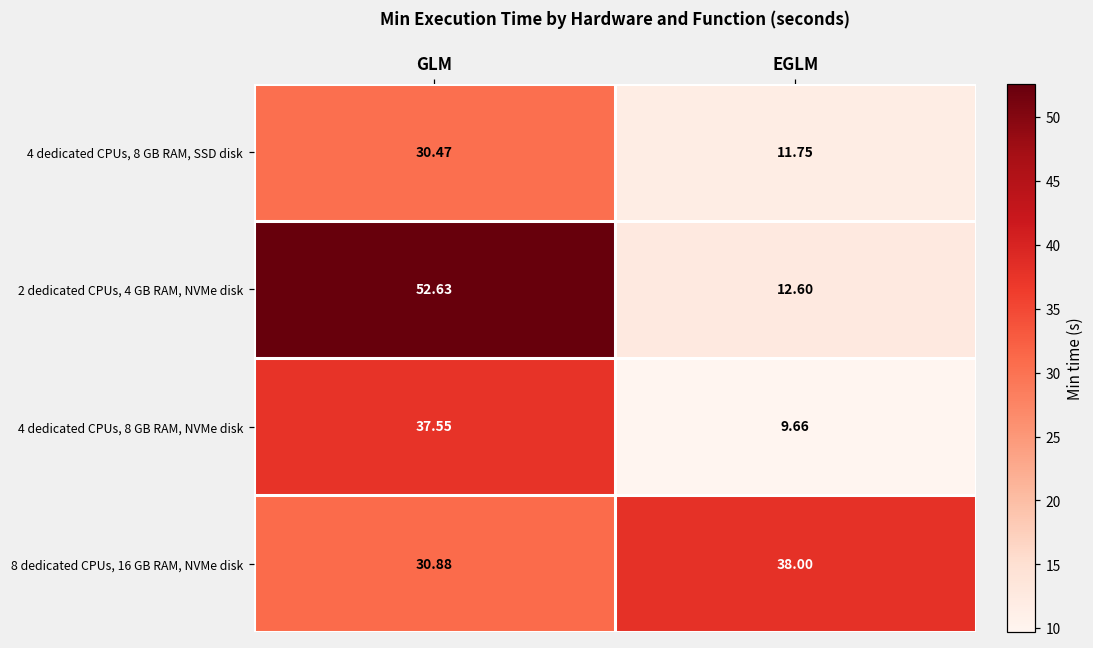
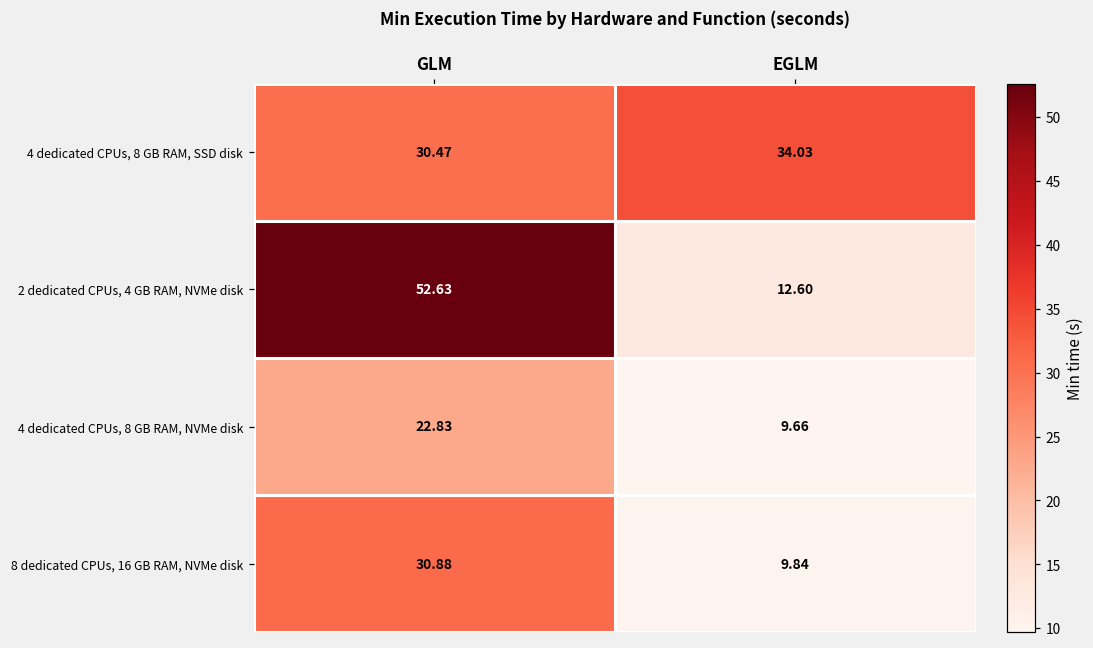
4 dedicated CPUs, 8 GB RAM, SSD disk, EGLM: 11.75 -> 34.03
4 dedicated CPUs, 8 GB RAM, NVMe disk, GLM: 37.55 -> 22.83
8 dedicated CPUs, 16 GB RAM, NVMe disk, EGLM: 38.00 -> 9.84
